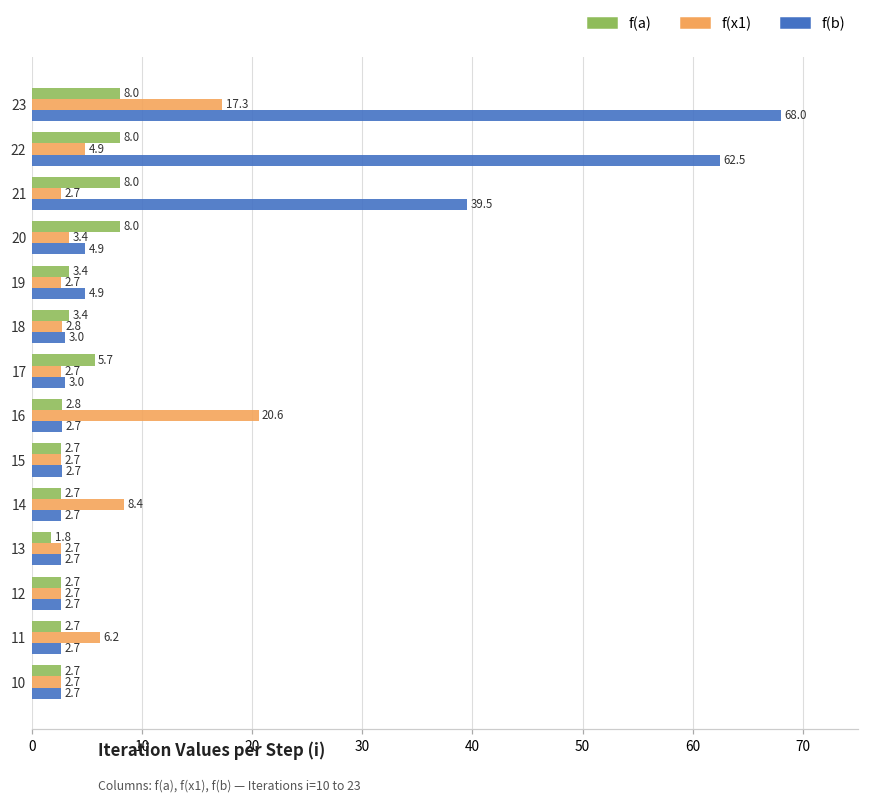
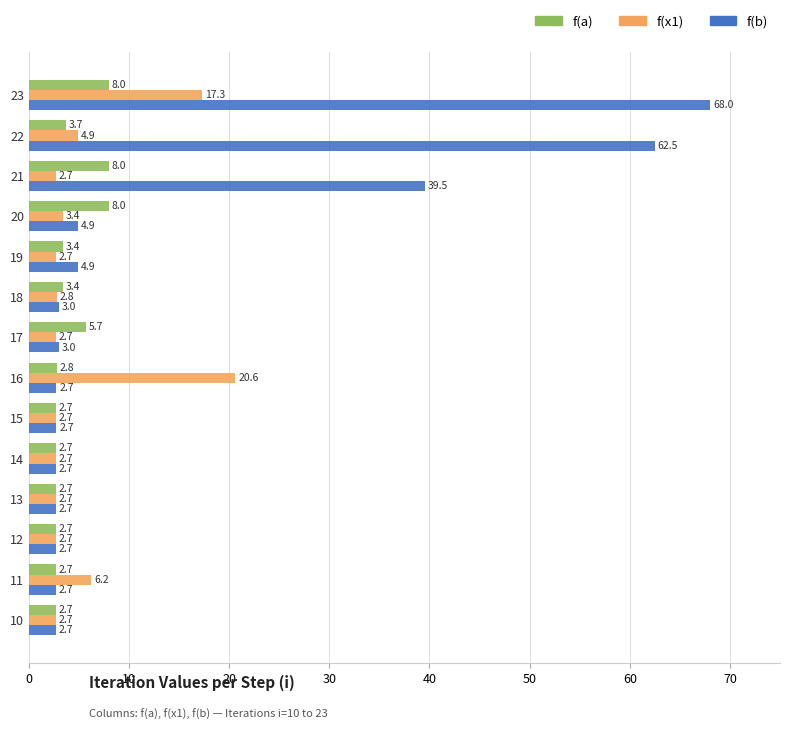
f(a), 22: 8.0 -> 3.7
f(x1), 14: 8.4 -> 2.7
f(a), 13: 1.8 -> 2.7
